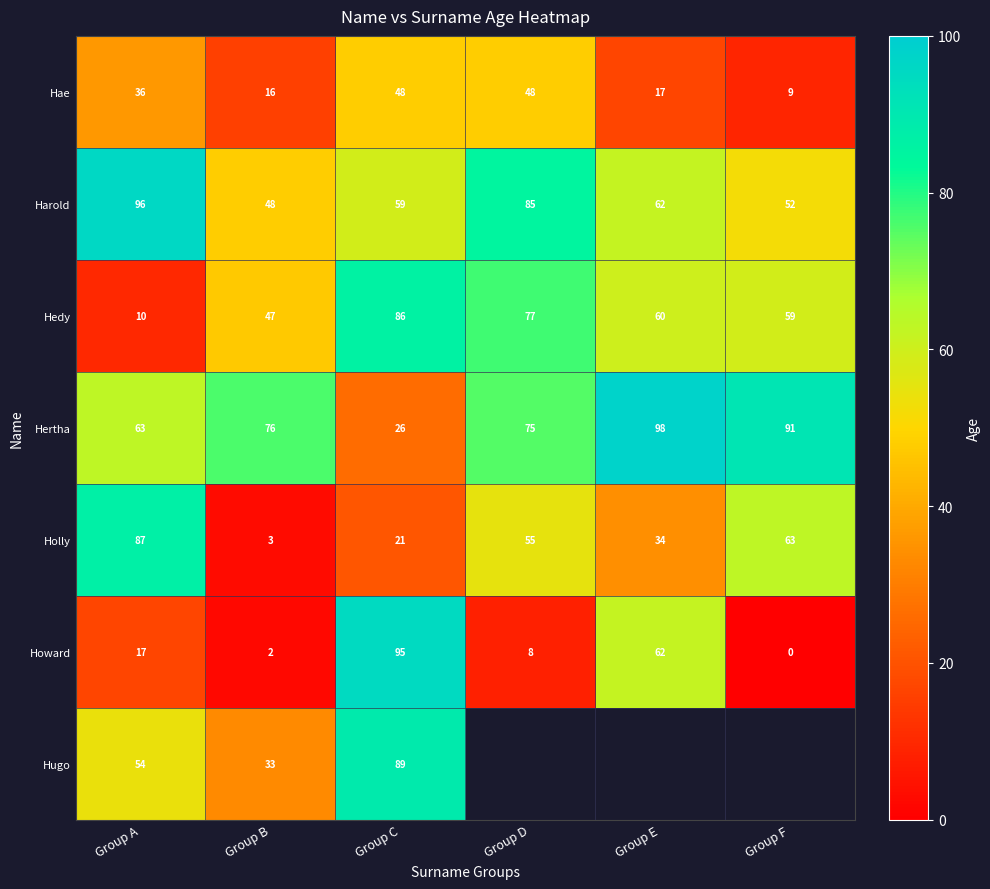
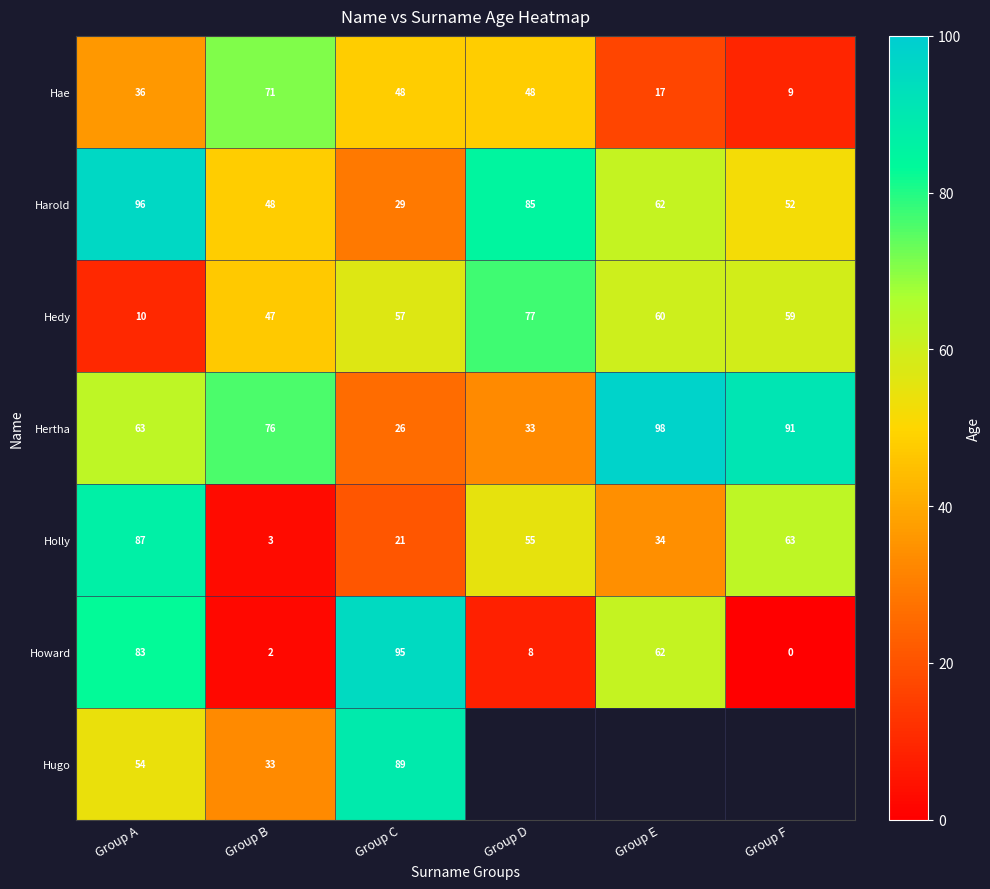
Hae, Group B: 16 -> 71
Harold, Group C: 59 -> 29
Hedy, Group C: 86 -> 57
Hertha, Group D: 75 -> 33
Howard, Group A: 17 -> 83
